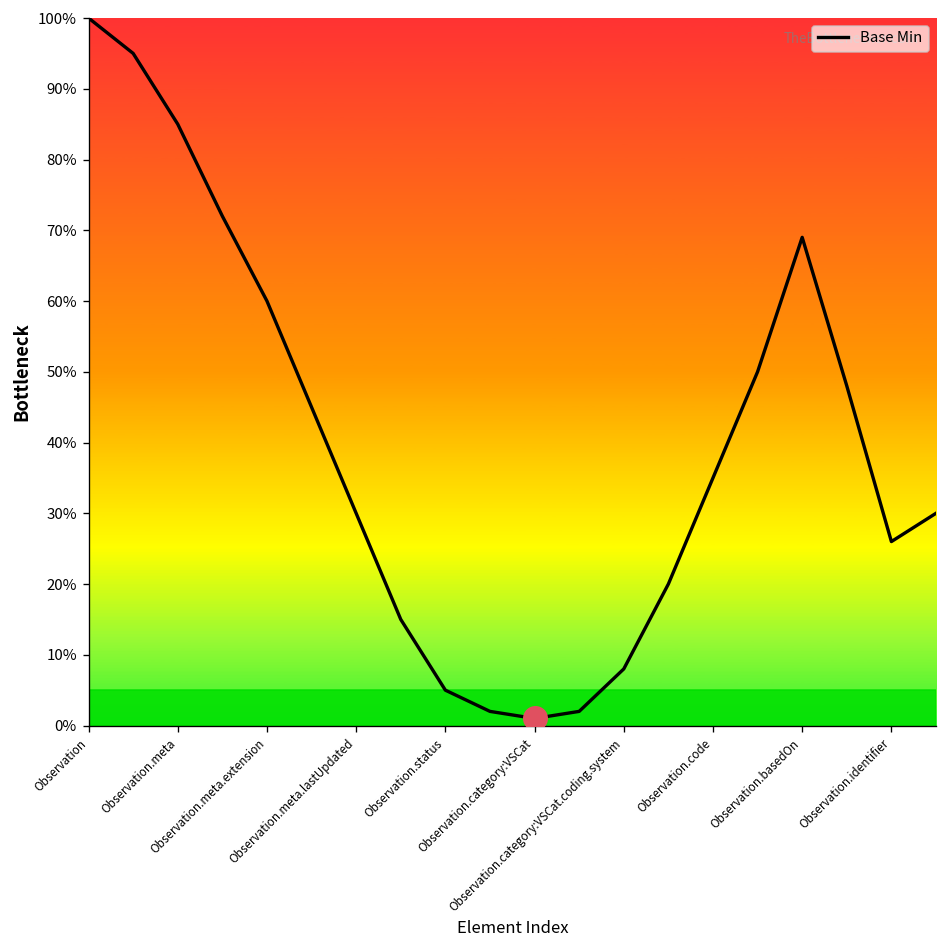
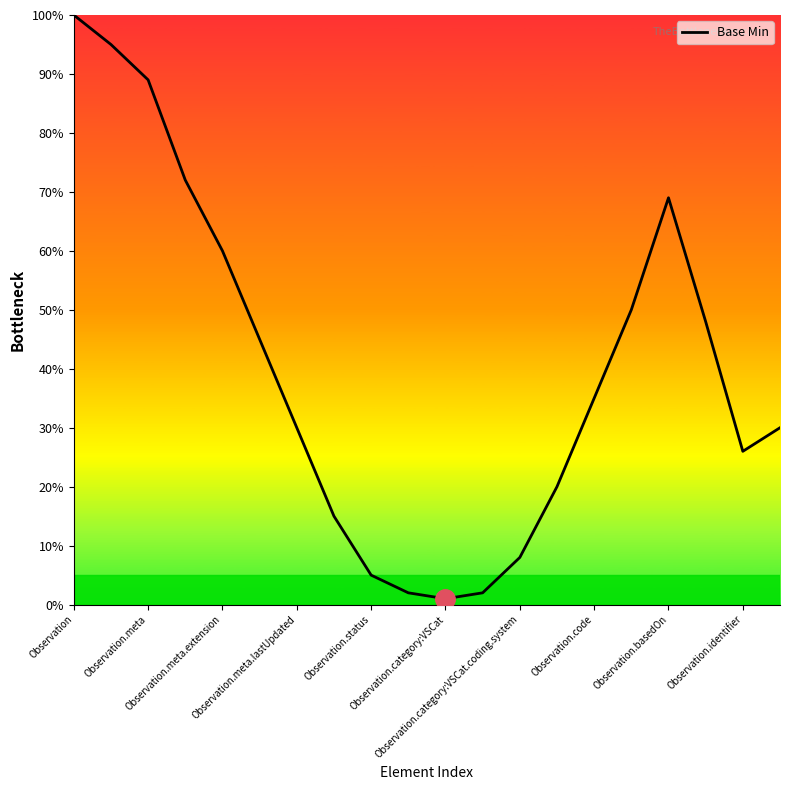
Base Min, Observation.meta: 85% -> 89%
